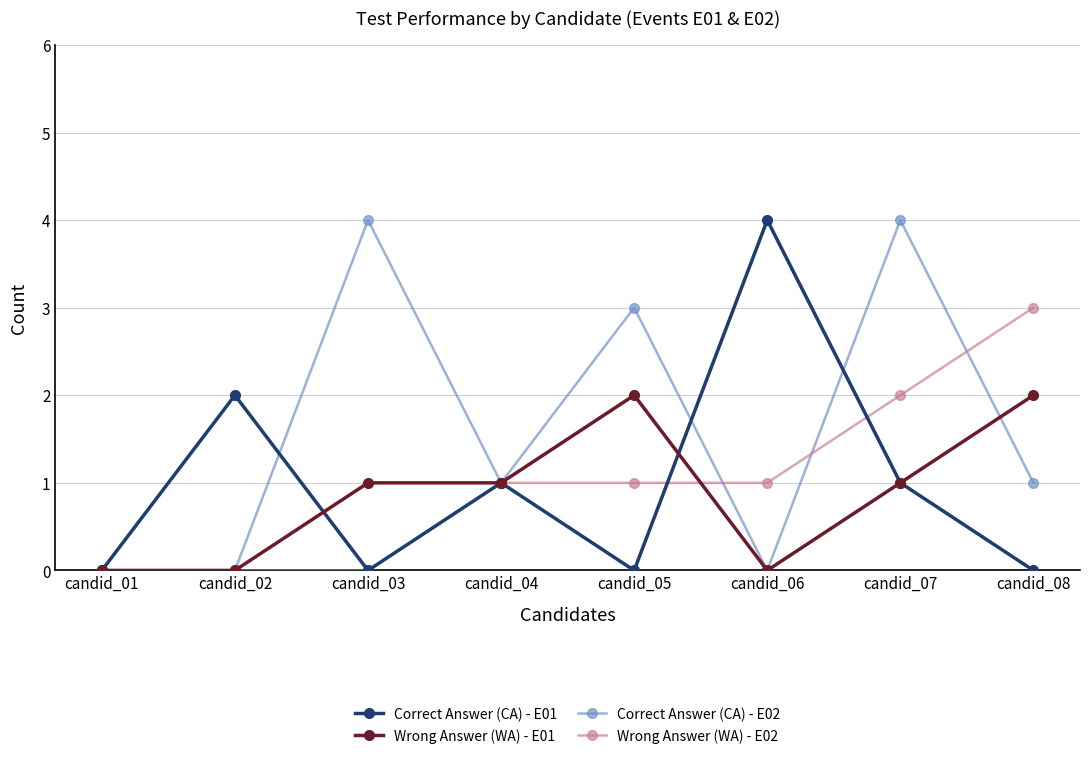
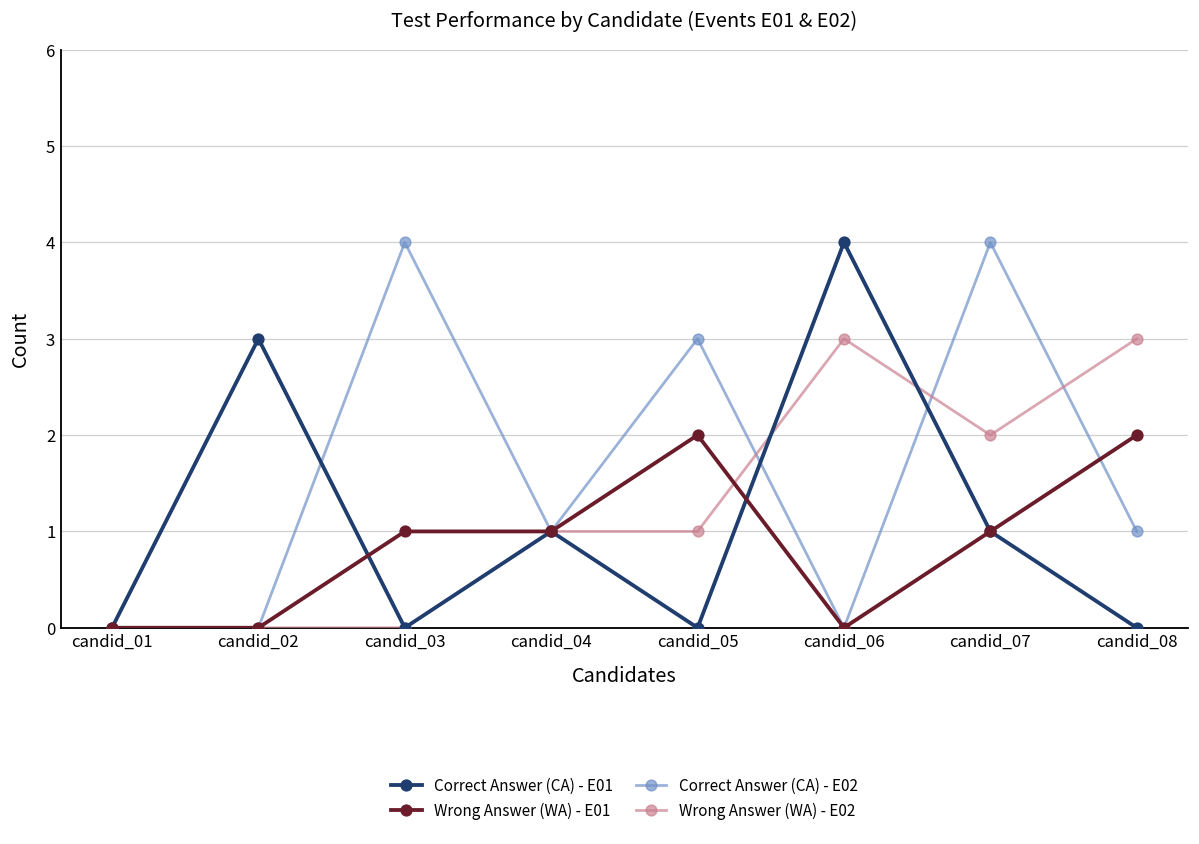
Correct Answer (CA) - E01, candid_02: 2 -> 3
Wrong Answer (WA) - E02, candid_06: 1 -> 3
